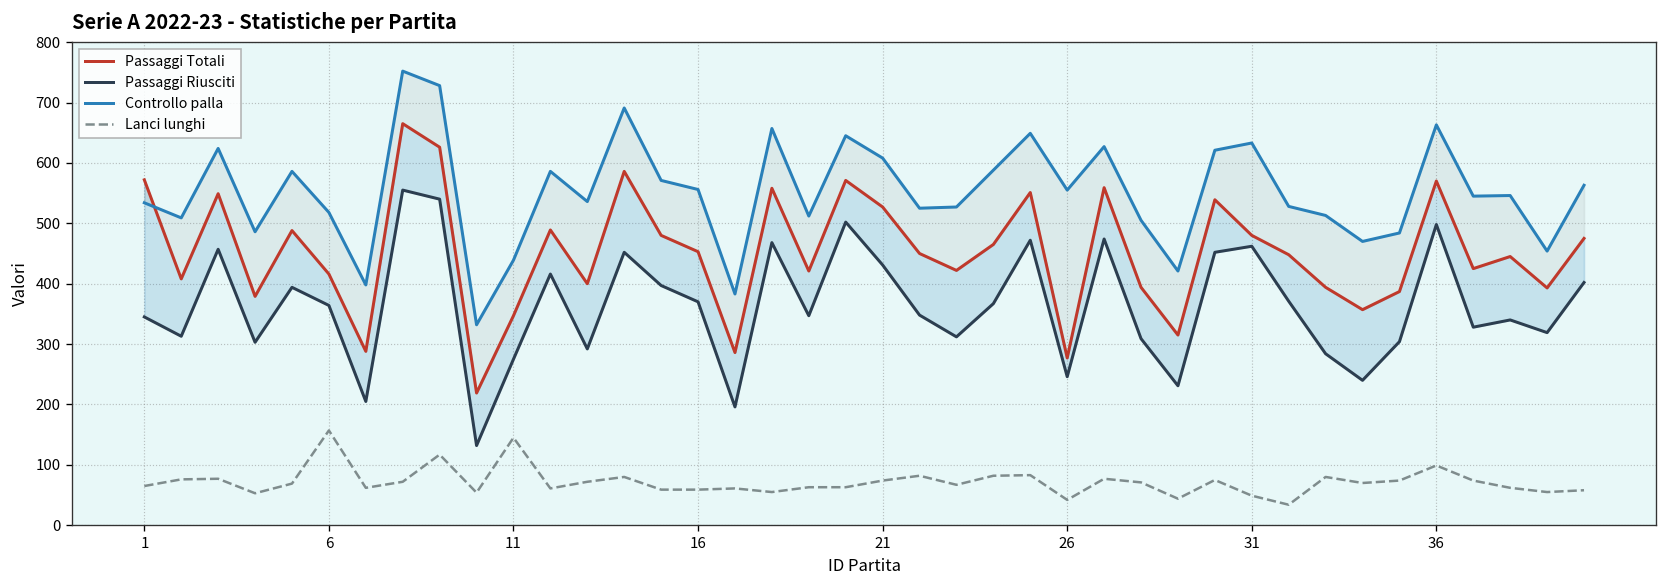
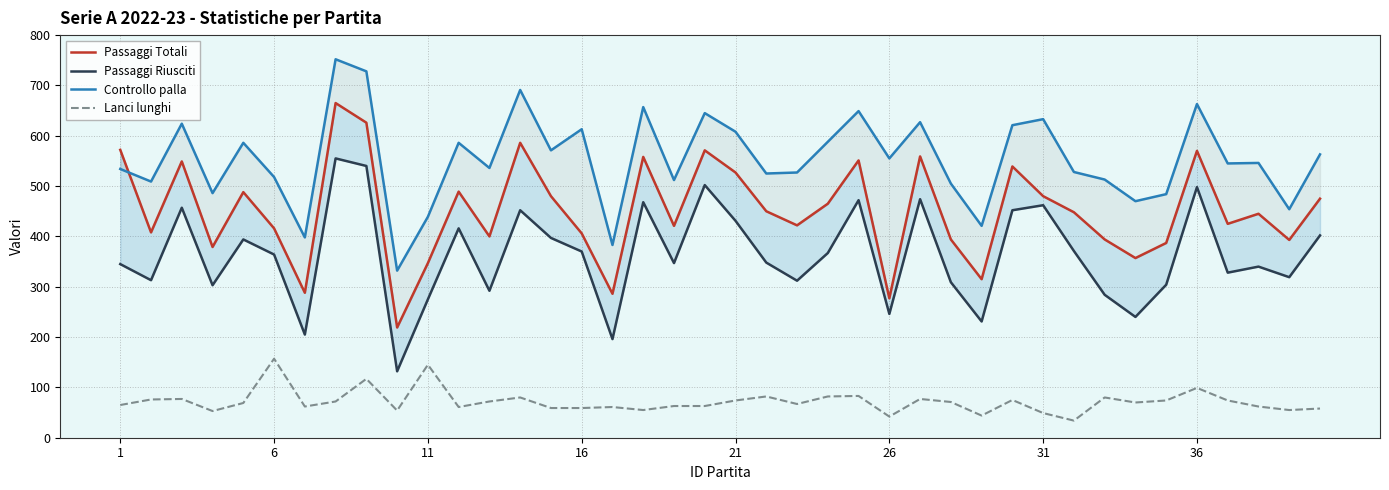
Passaggi Totali, 16: 450 -> 410
Controllo palla, 16: 560 -> 610
